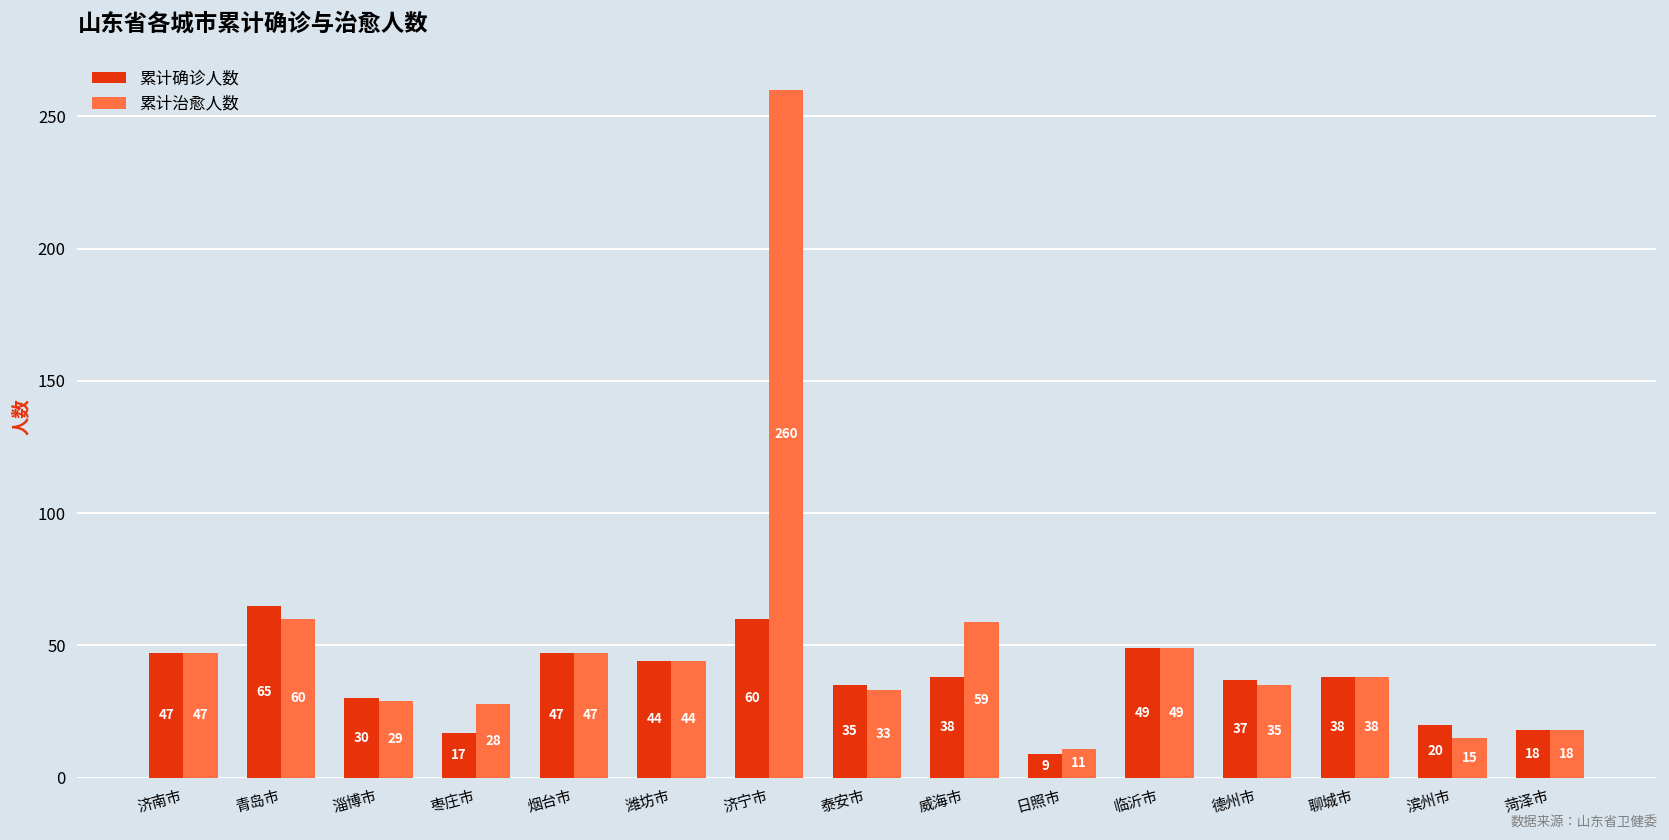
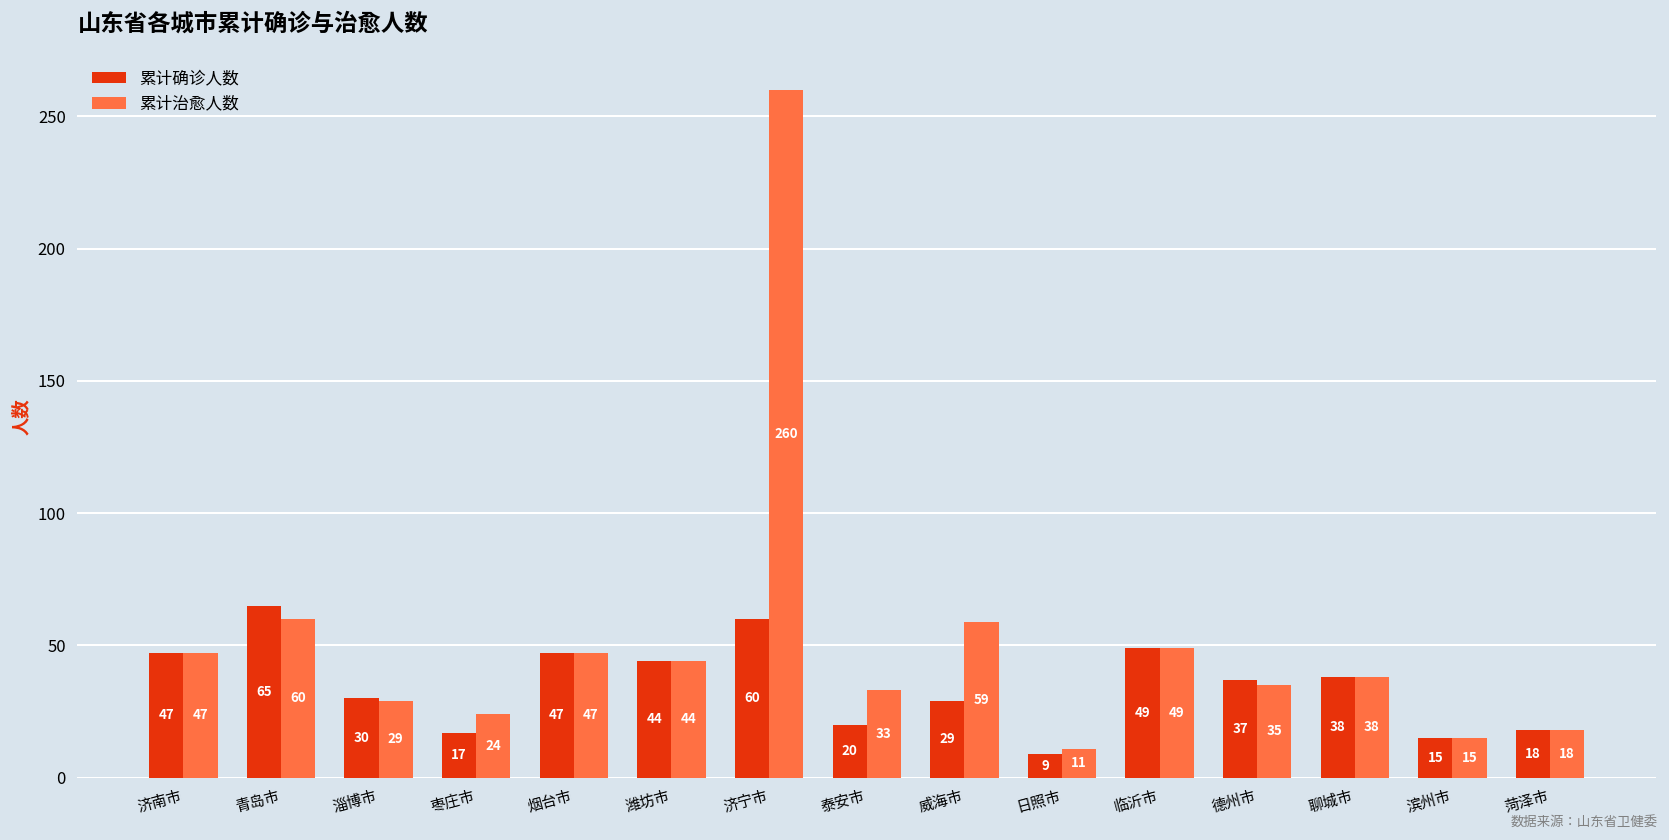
累计治愈人数, 枣庄市: 28 -> 24
累计确诊人数, 泰安市: 35 -> 20
累计确诊人数, 威海市: 38 -> 29
累计确诊人数, 滨州市: 20 -> 15
